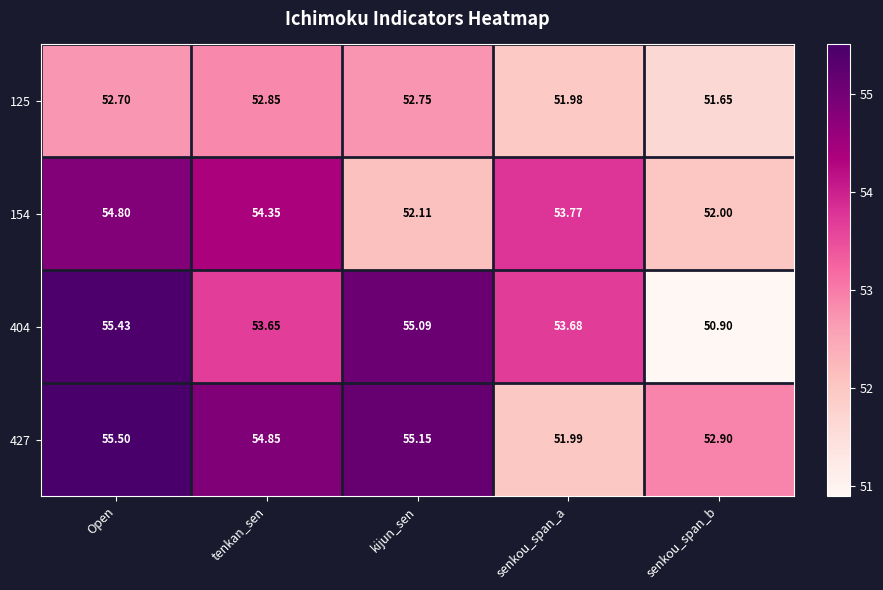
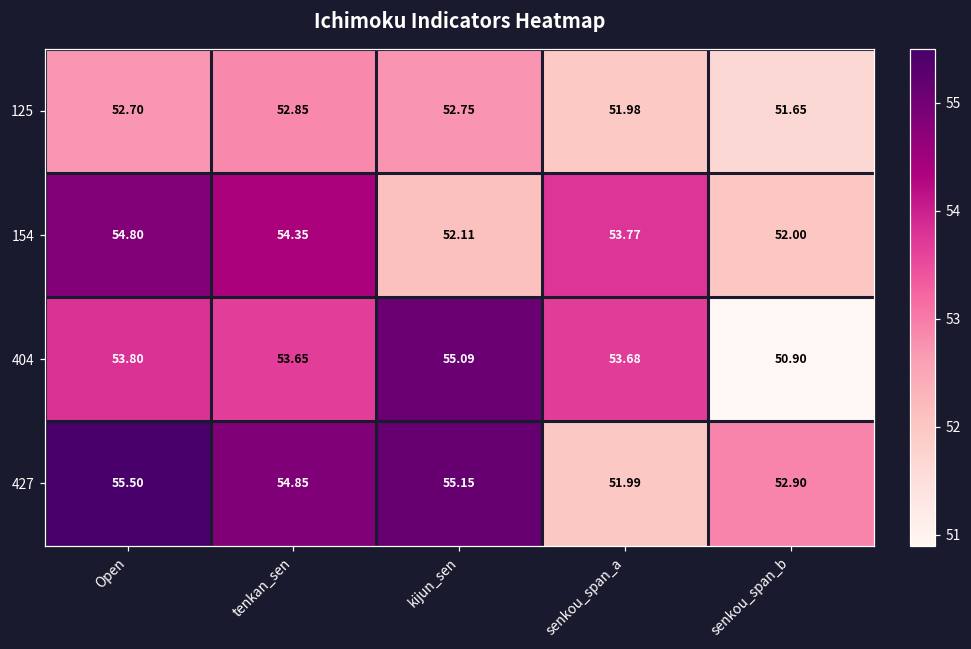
404, Open: 55.43 -> 53.80
